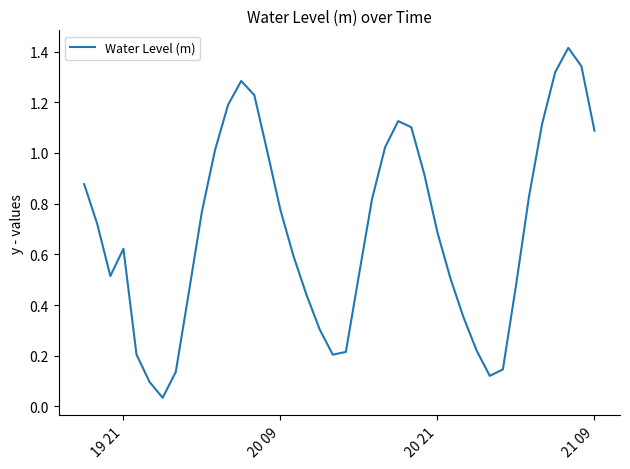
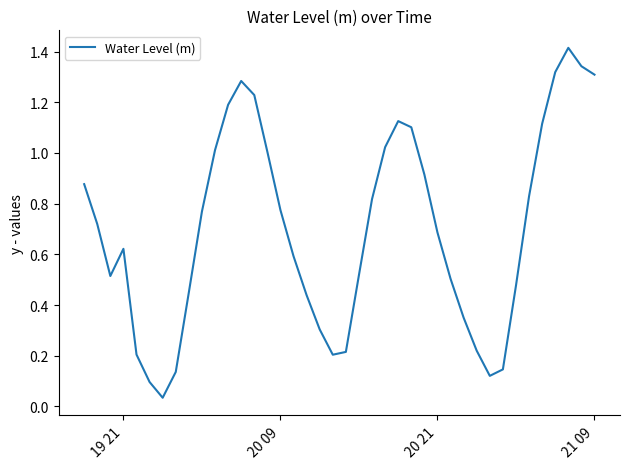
21 09: 1.09 -> 1.31
